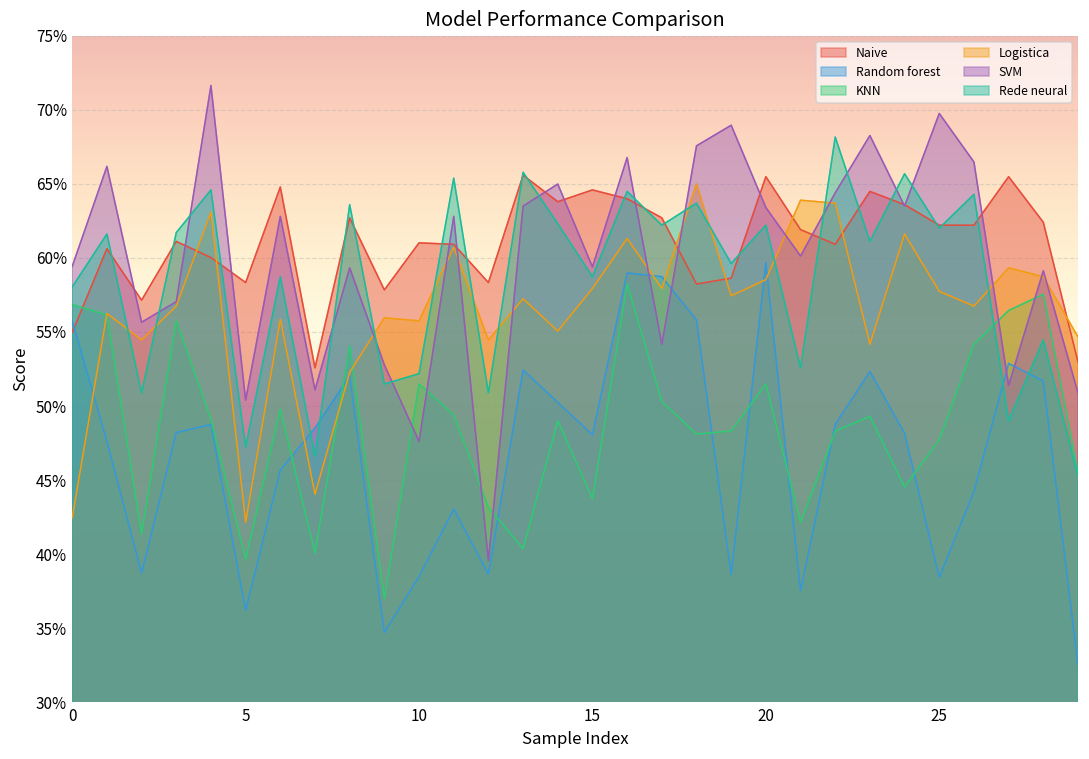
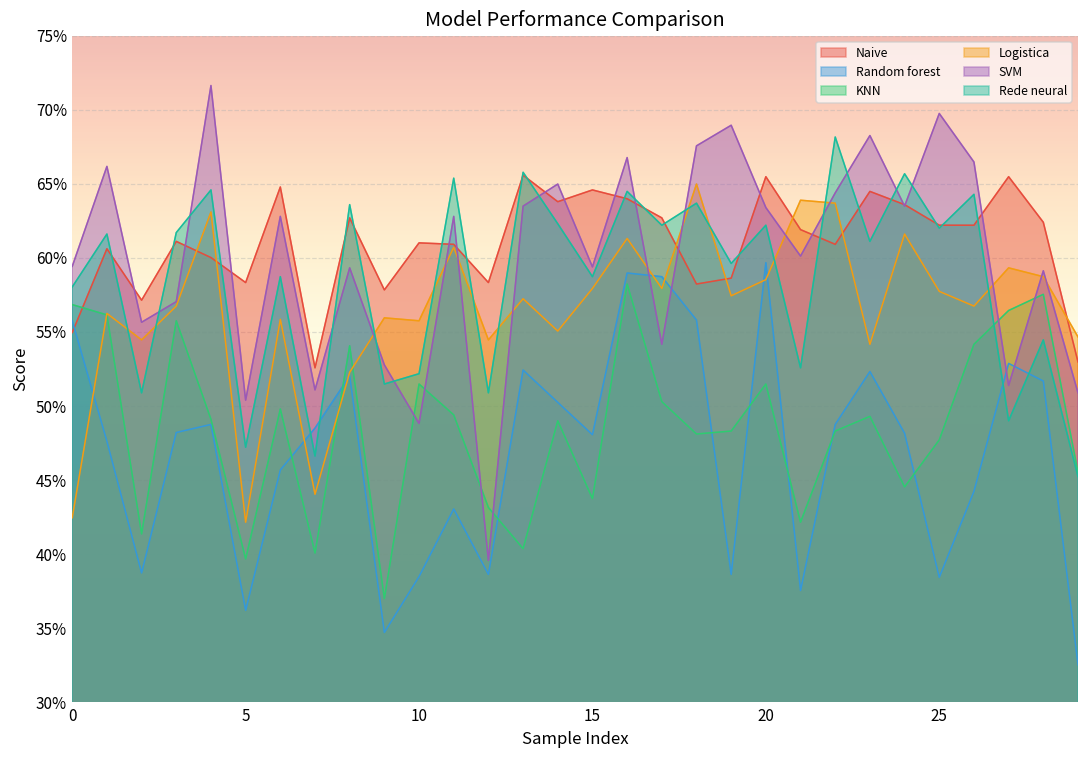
SVM, 10: 47.6% -> 48.8%
